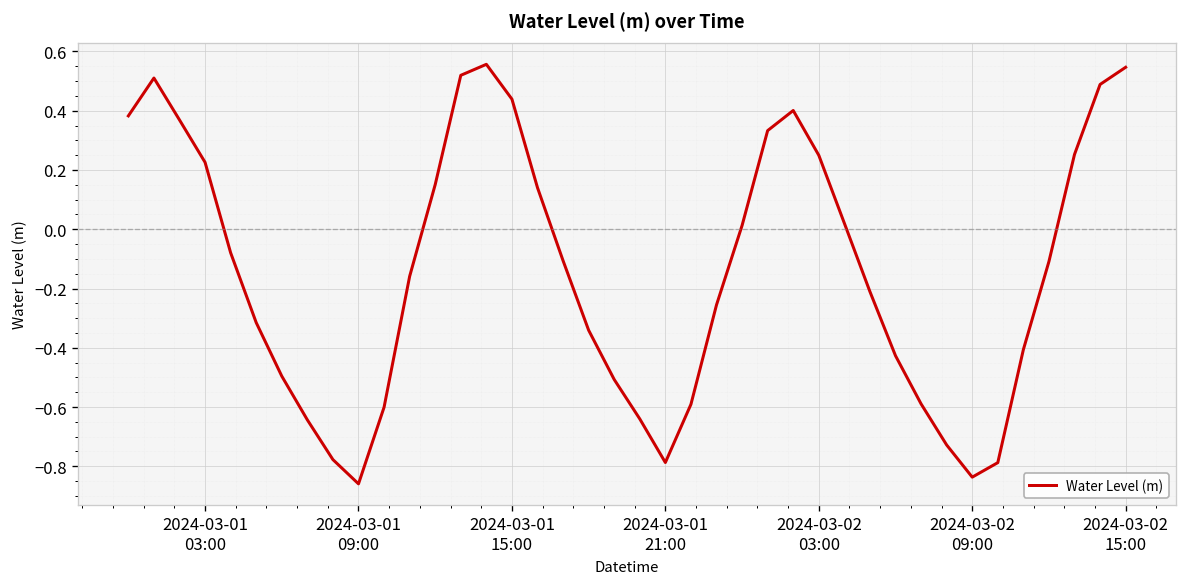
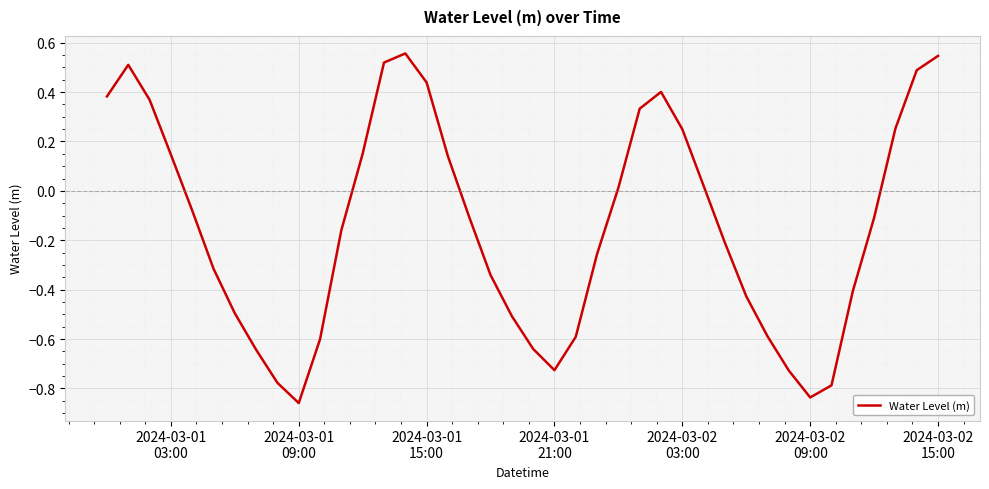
2024-03-01 03:00: 0.23 -> 0.15
2024-03-01 21:00: -0.79 -> -0.73
